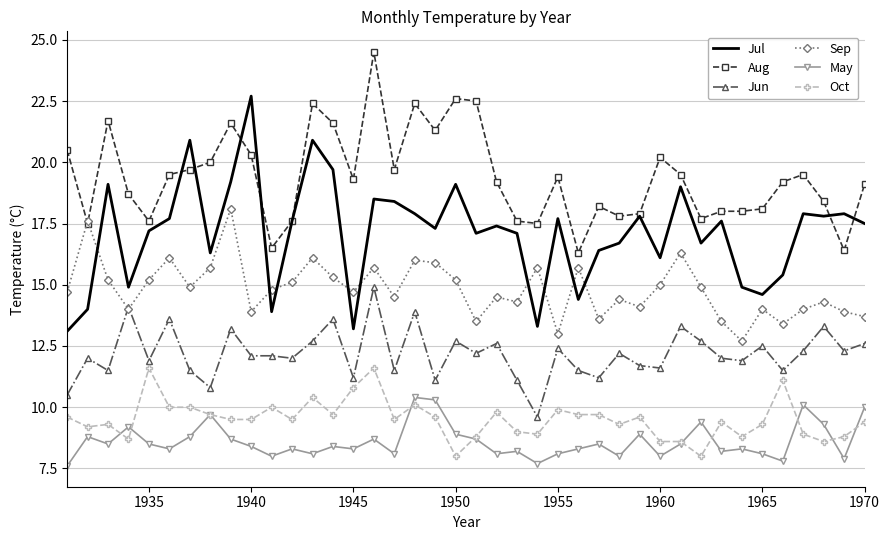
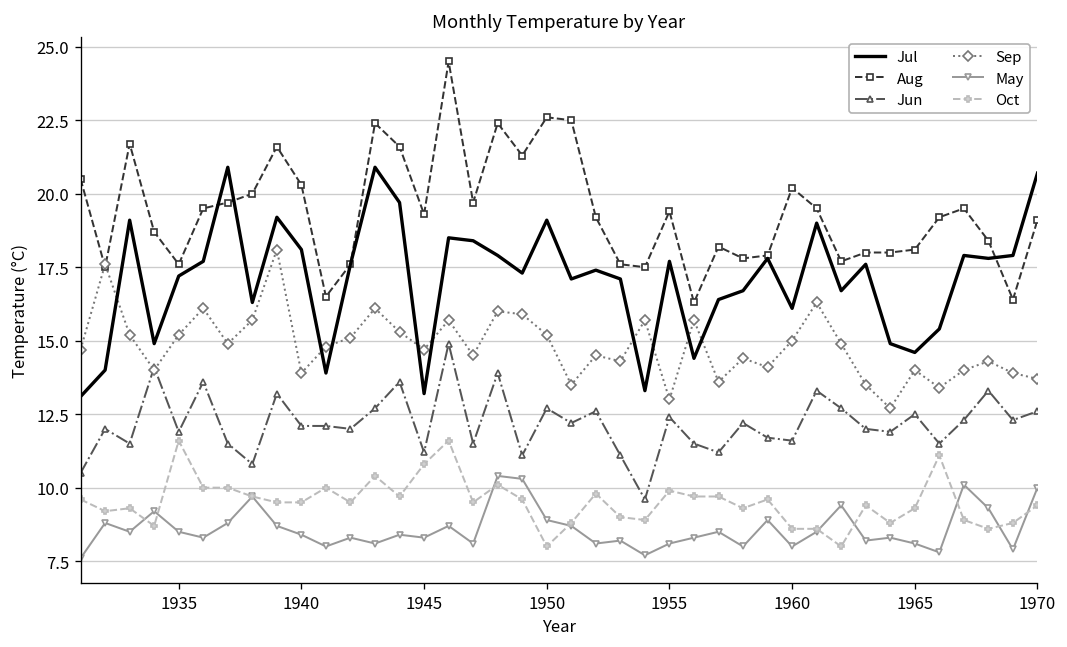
Jul, 1940: 22.7 -> 18.1
Jul, 1970: 17.5 -> 20.7
